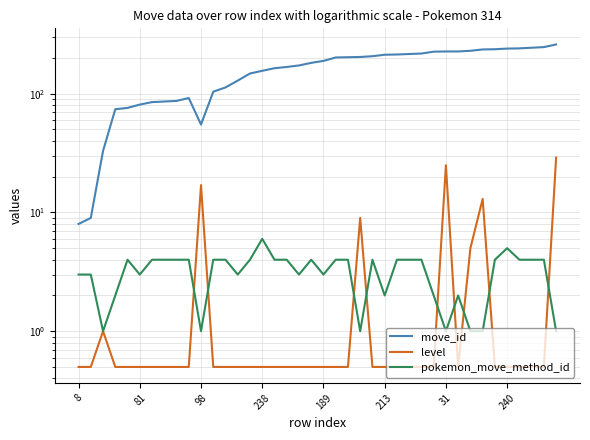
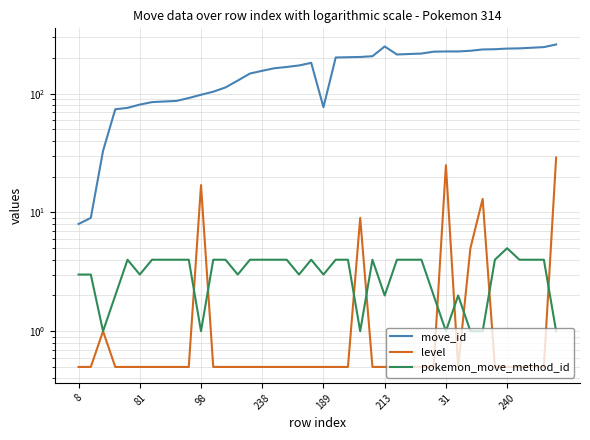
move_id, 98: 60 -> 100
pokemon_move_method_id, 238: 6 -> 4
move_id, 189: 190 -> 80
move_id, 213: 210 -> 250
